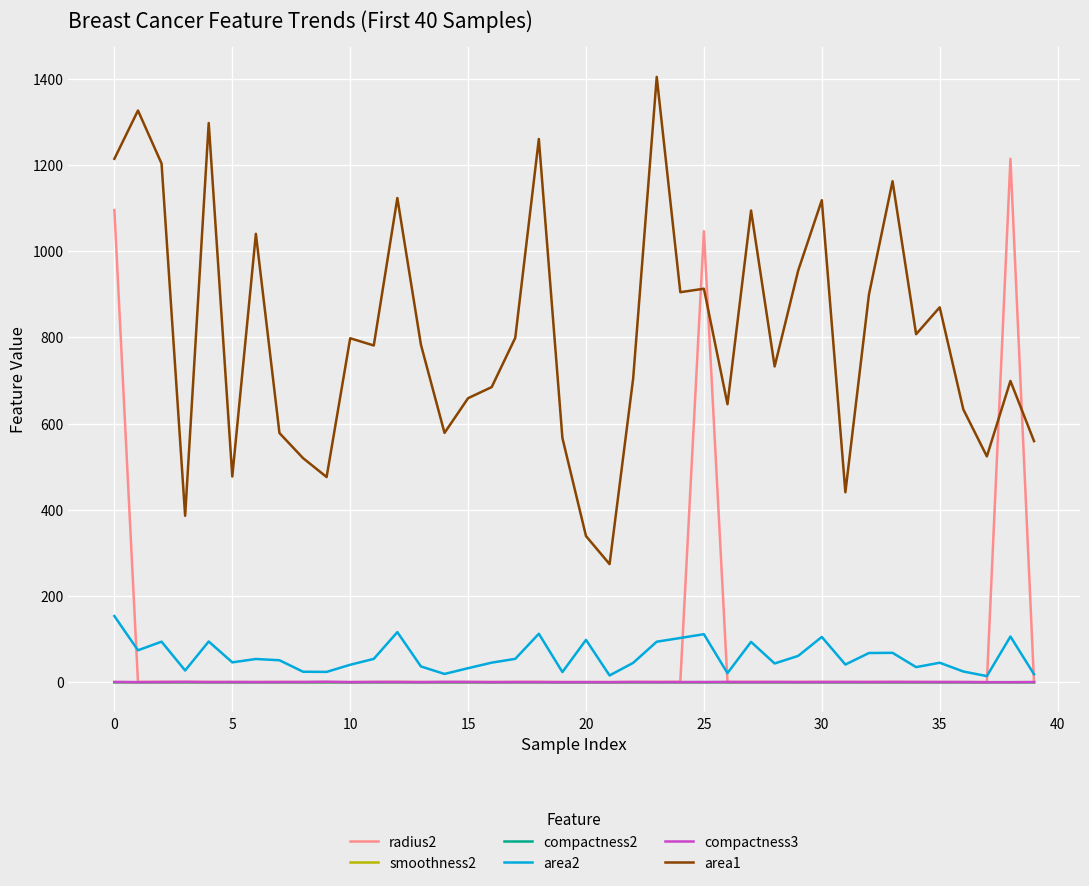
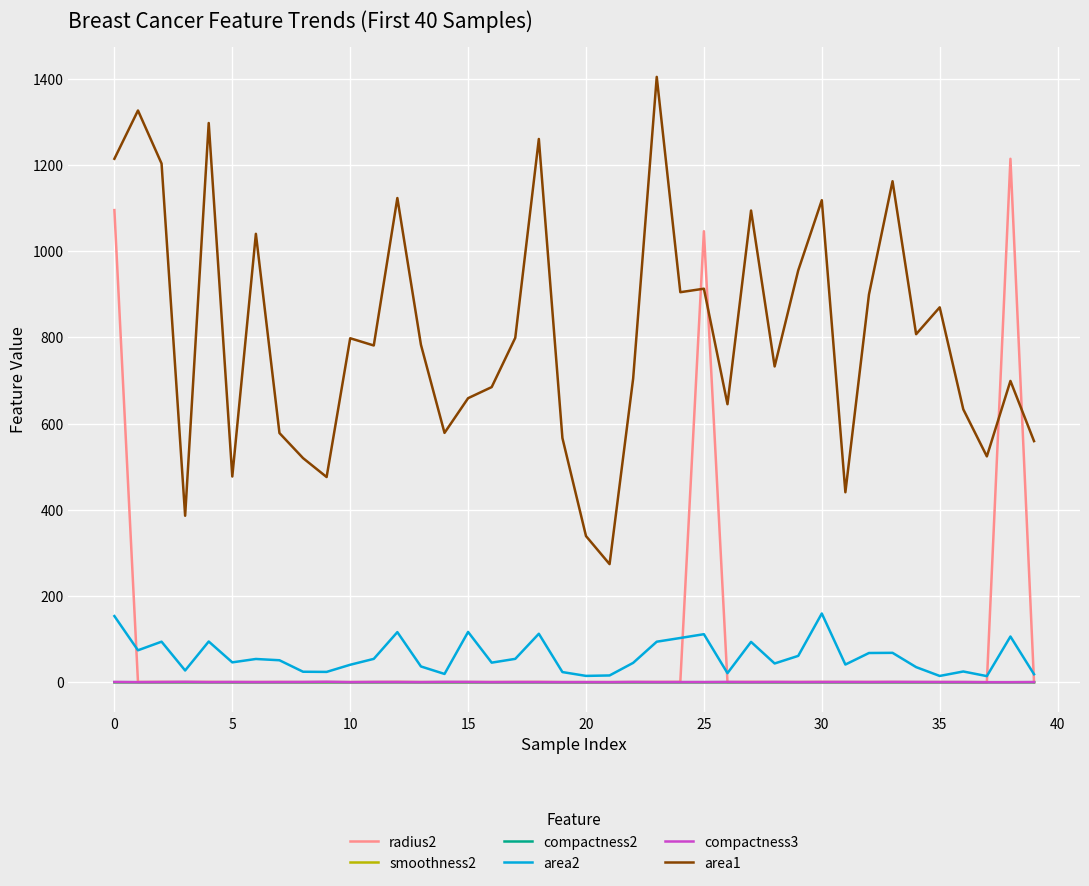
area2, 15: 30 -> 120
area2, 20: 100 -> 10
area2, 30: 110 -> 160
area2, 35: 50 -> 10
